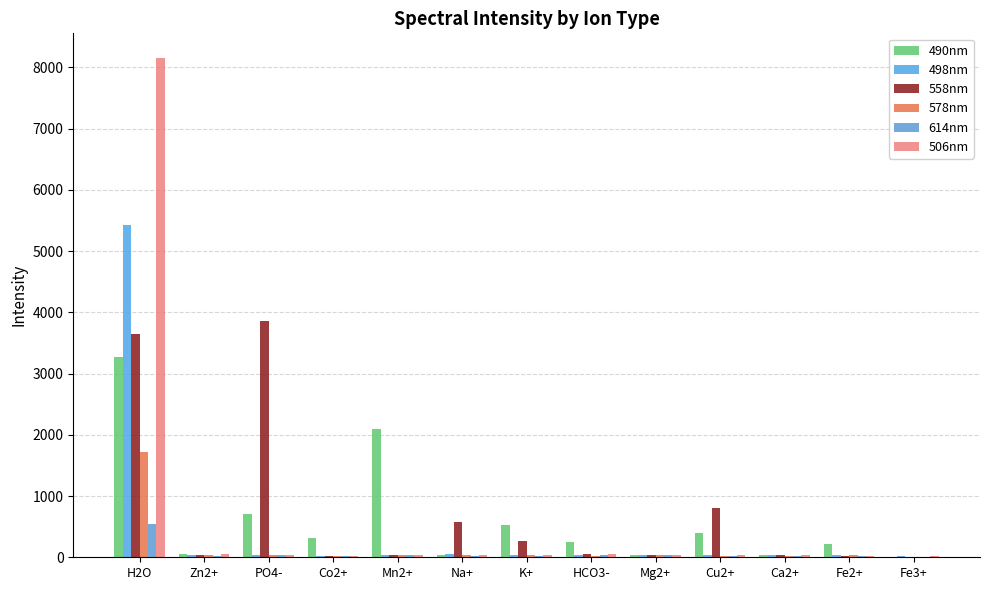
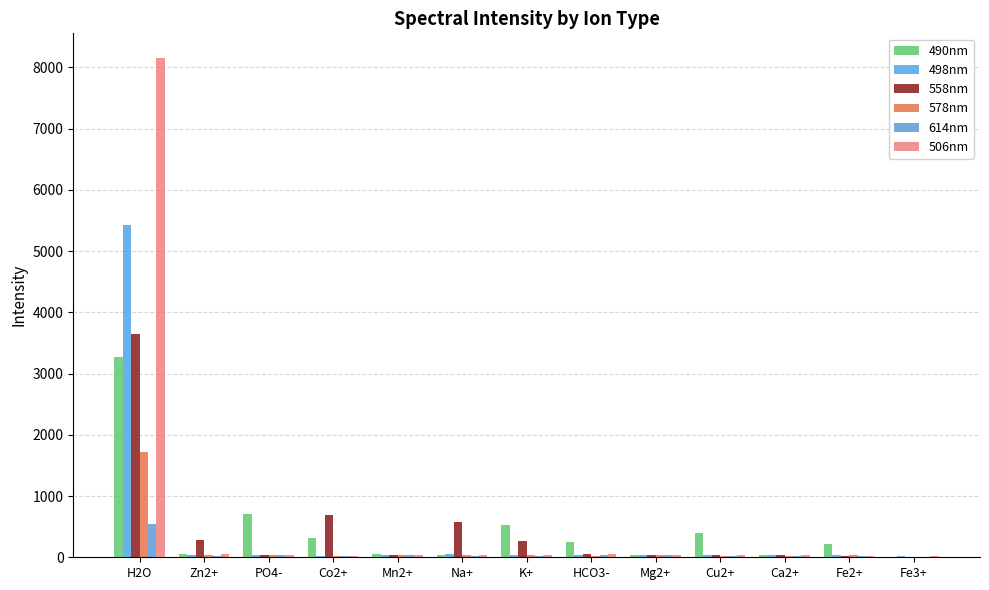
558nm, Zn2+: 0 -> 300
558nm, PO4-: 3900 -> 0
558nm, Co2+: 0 -> 700
490nm, Mn2+: 2100 -> 100
558nm, Cu2+: 800 -> 0
